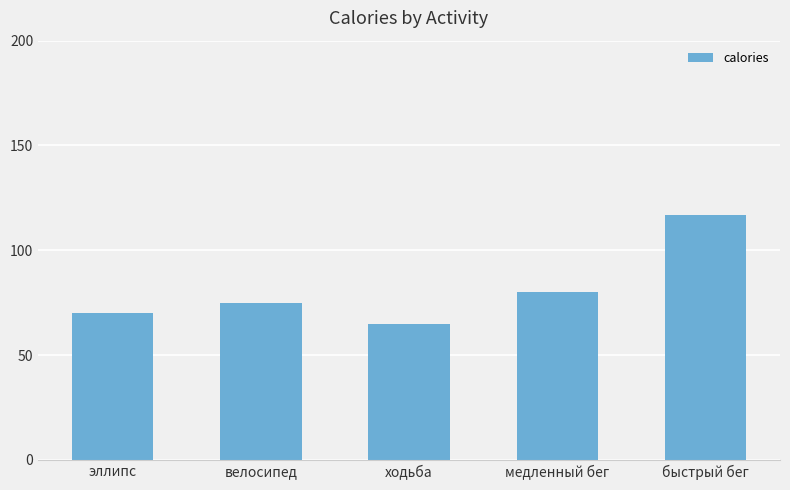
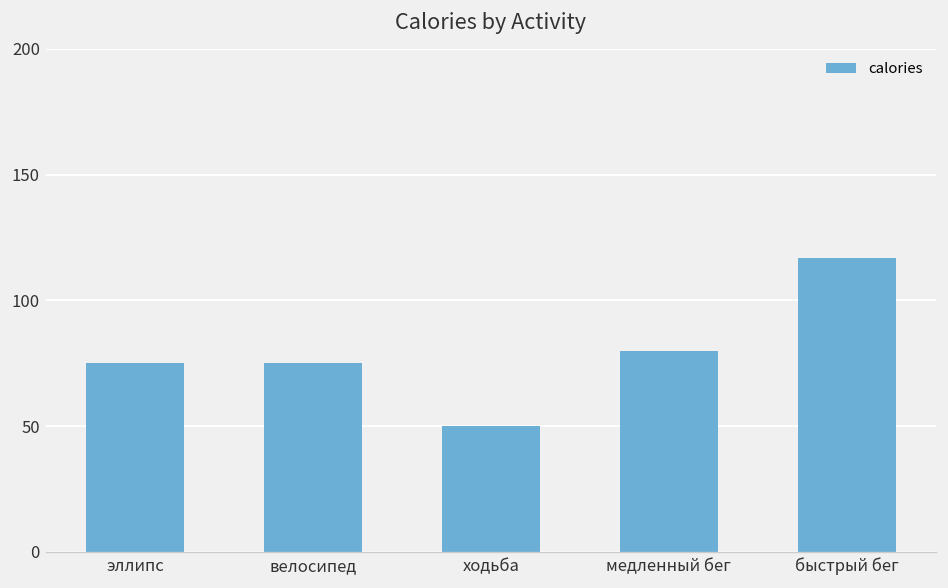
эллипс: 70 -> 75
ходьба: 65 -> 50
